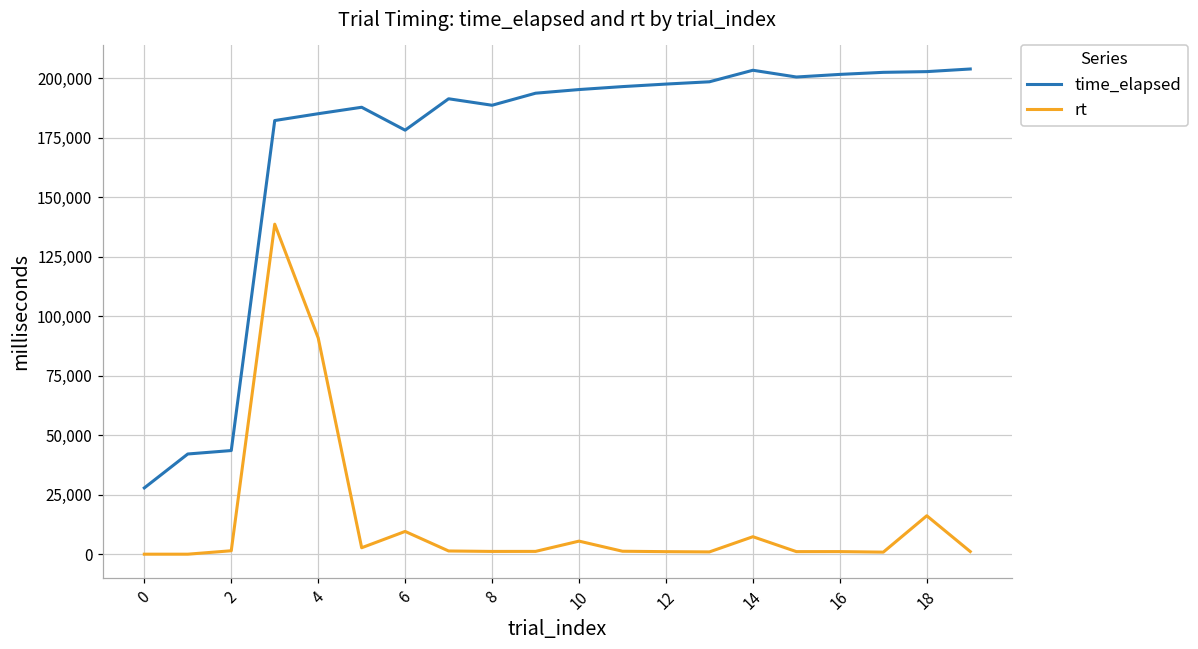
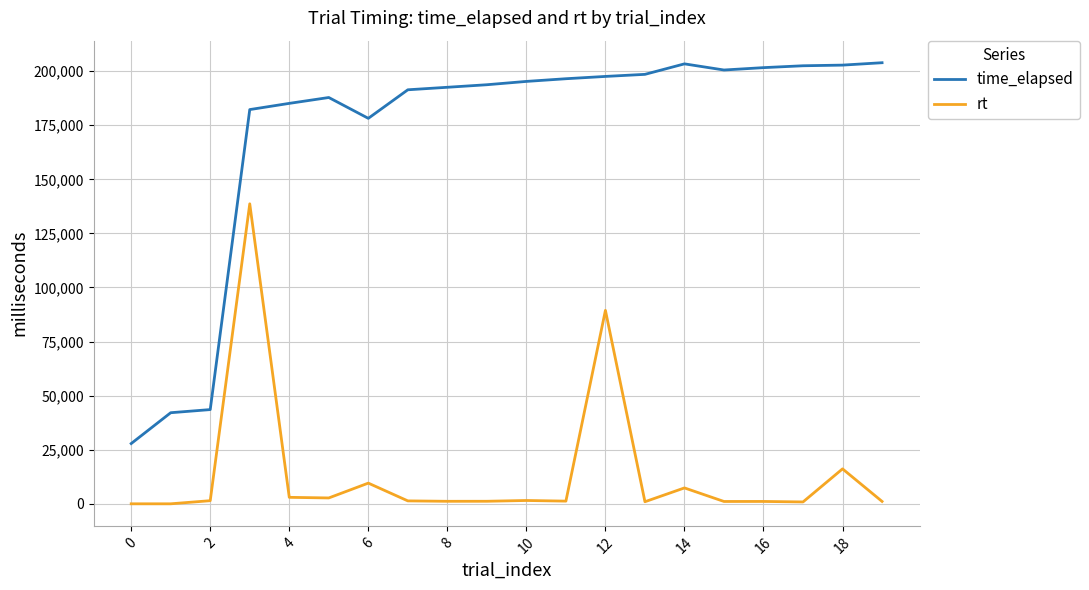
rt, 4: 91,000 -> 3,000
time_elapsed, 8: 189,000 -> 193,000
rt, 10: 5,000 -> 2,000
rt, 12: 1,000 -> 89,000
